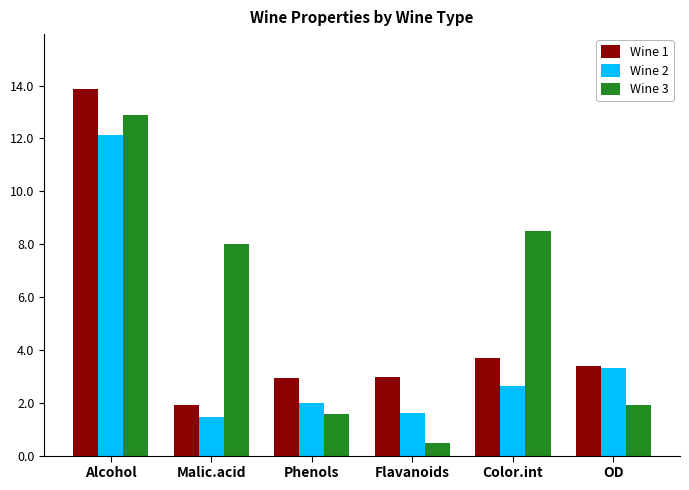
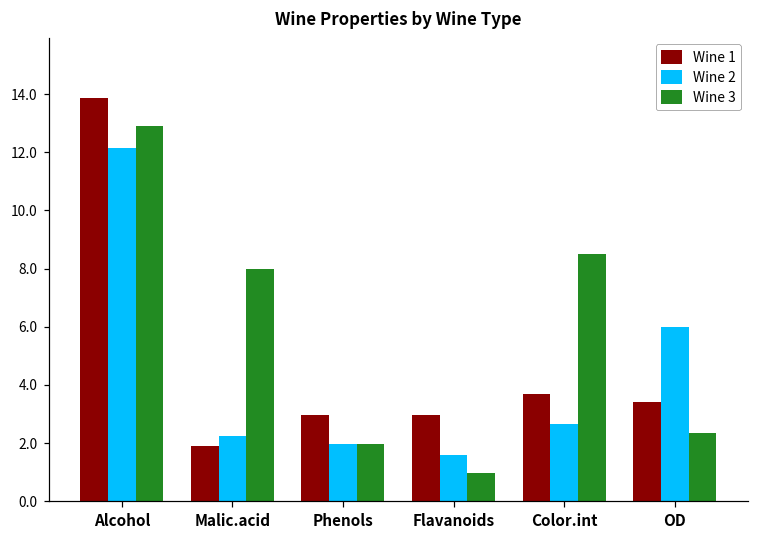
Wine 2, Malic.acid: 1.5 -> 2.3
Wine 3, Phenols: 1.6 -> 2.0
Wine 3, Flavanoids: 0.5 -> 1.0
Wine 2, OD: 3.3 -> 6.0
Wine 3, OD: 1.9 -> 2.4
